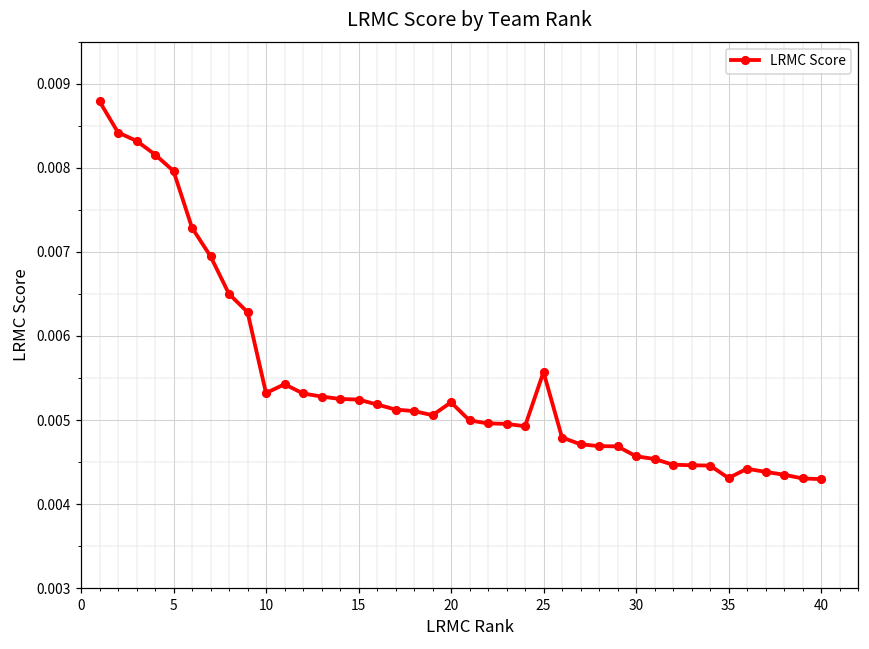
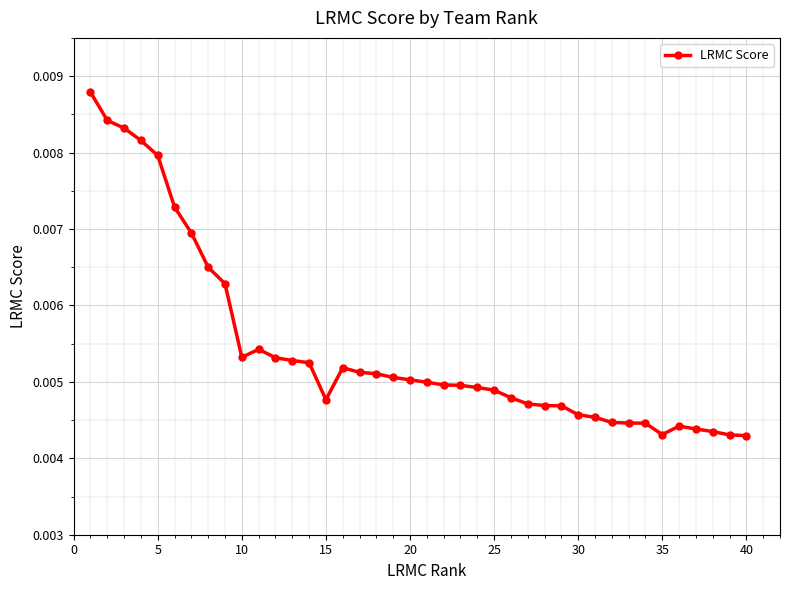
15: 0.0052 -> 0.0048
20: 0.0052 -> 0.0050
25: 0.0056 -> 0.0049
